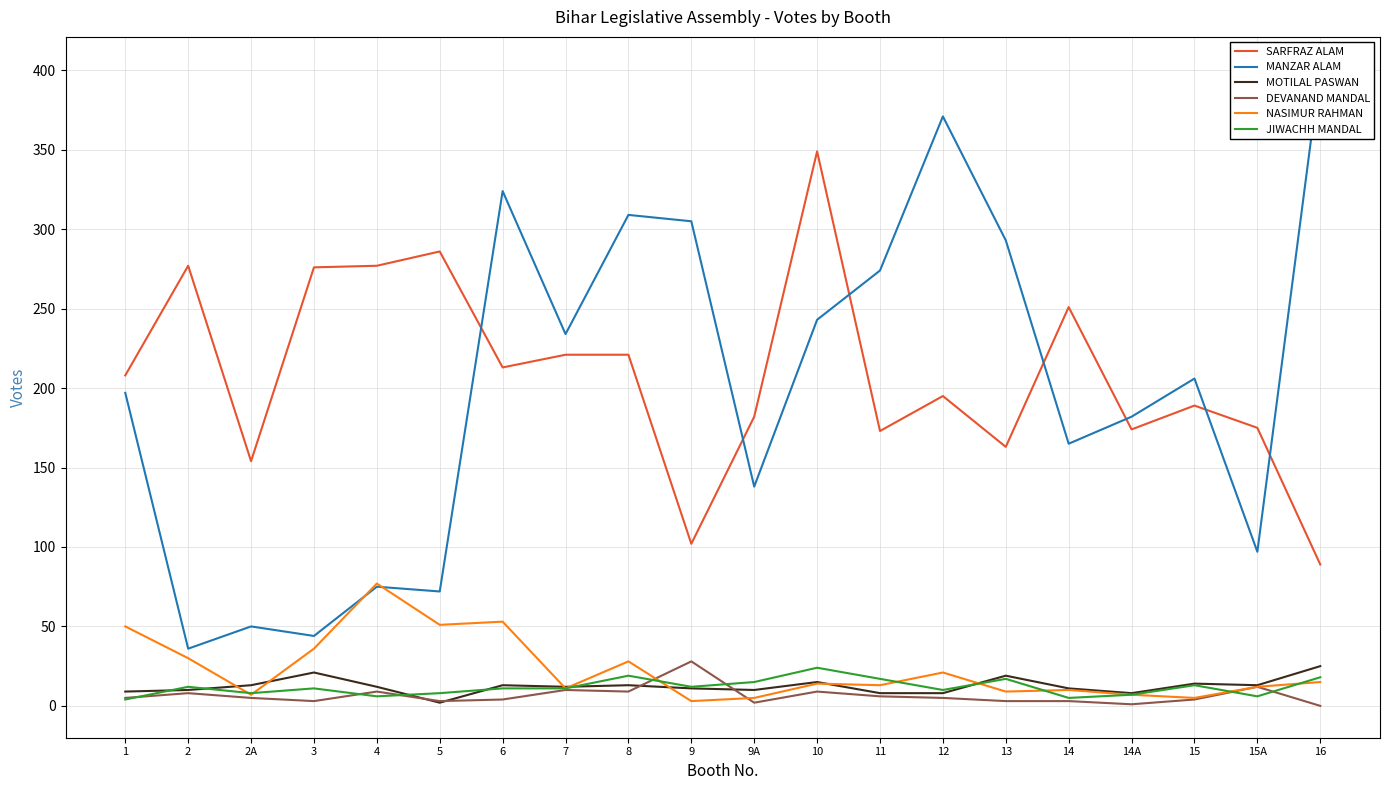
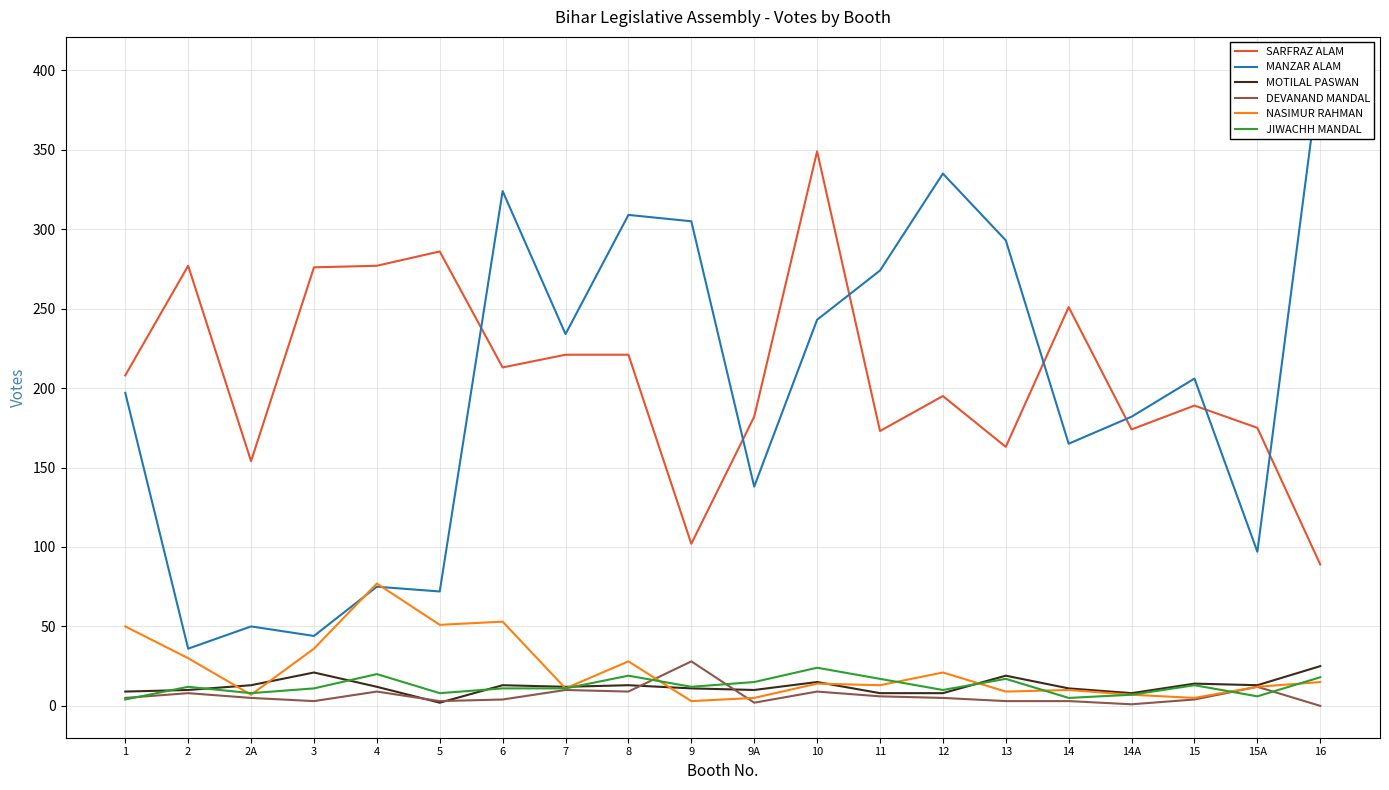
JIWACHH MANDAL, 4: 6 -> 20
MANZAR ALAM, 12: 371 -> 335
